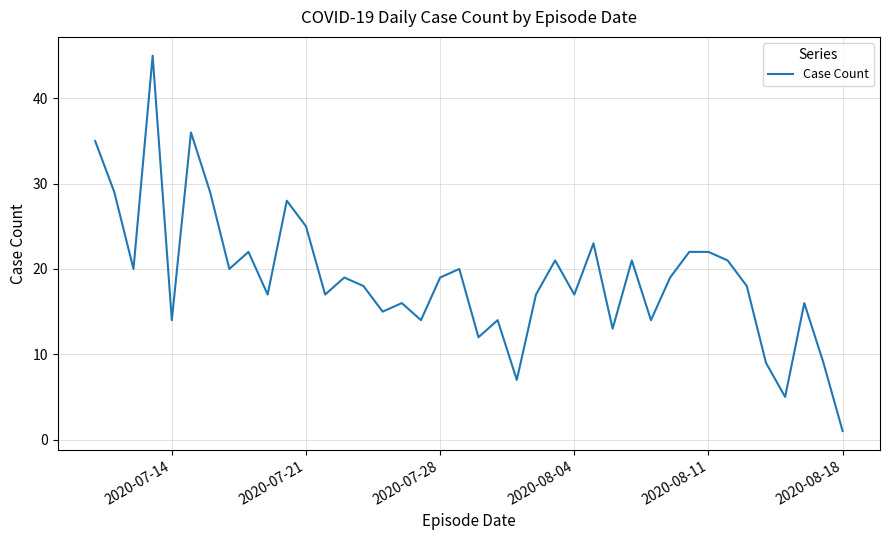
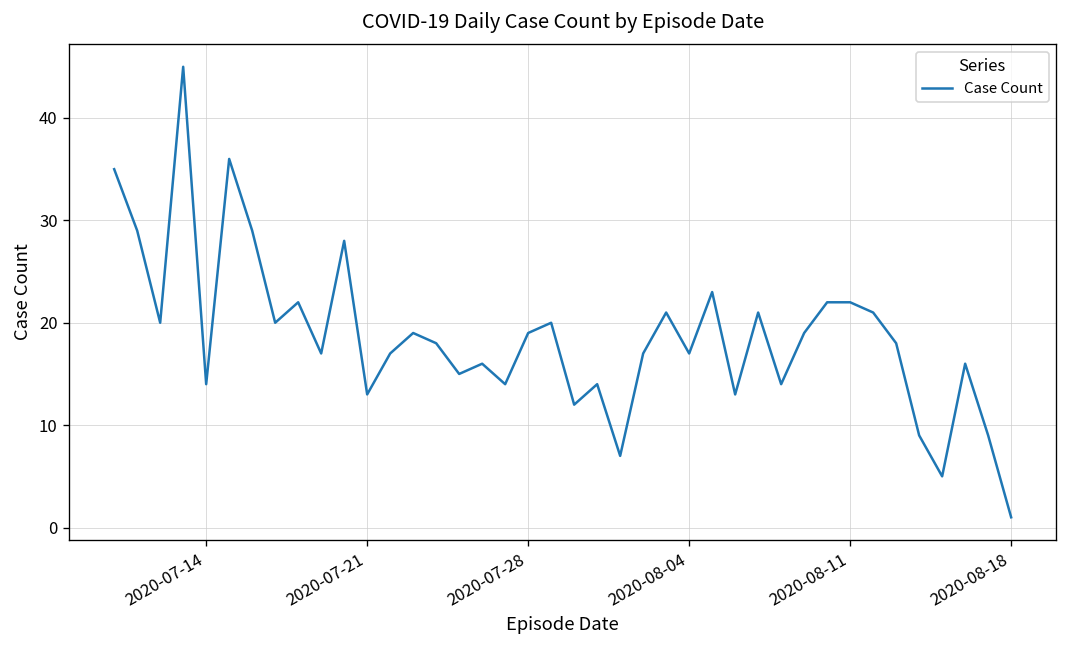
2020-07-21: 25 -> 13
